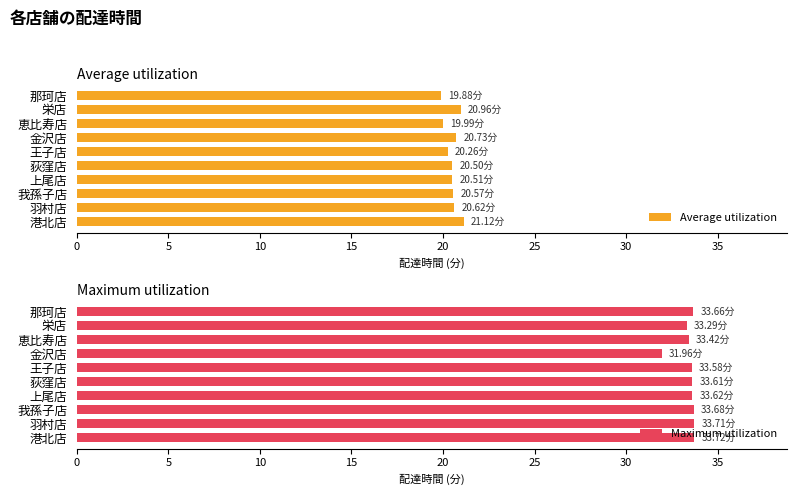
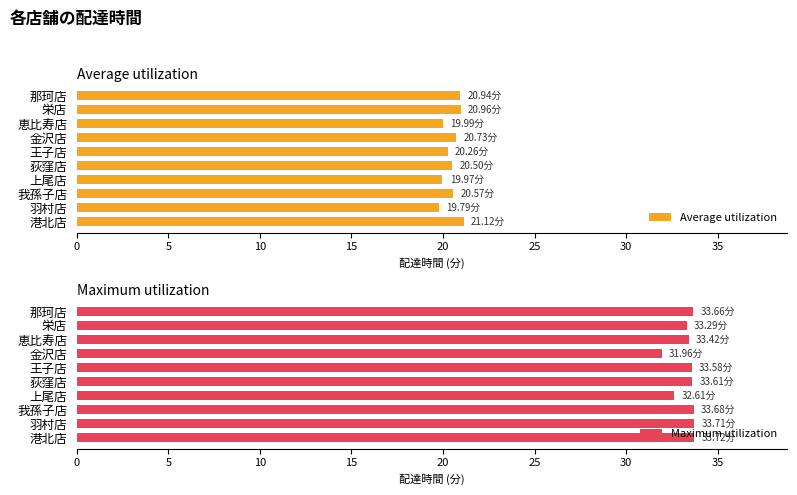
Average utilization, 那珂店: 19.88分 -> 20.94分
Average utilization, 上尾店: 20.51分 -> 19.97分
Average utilization, 羽村店: 20.62分 -> 19.79分
Maximum utilization, 上尾店: 33.62分 -> 32.61分
